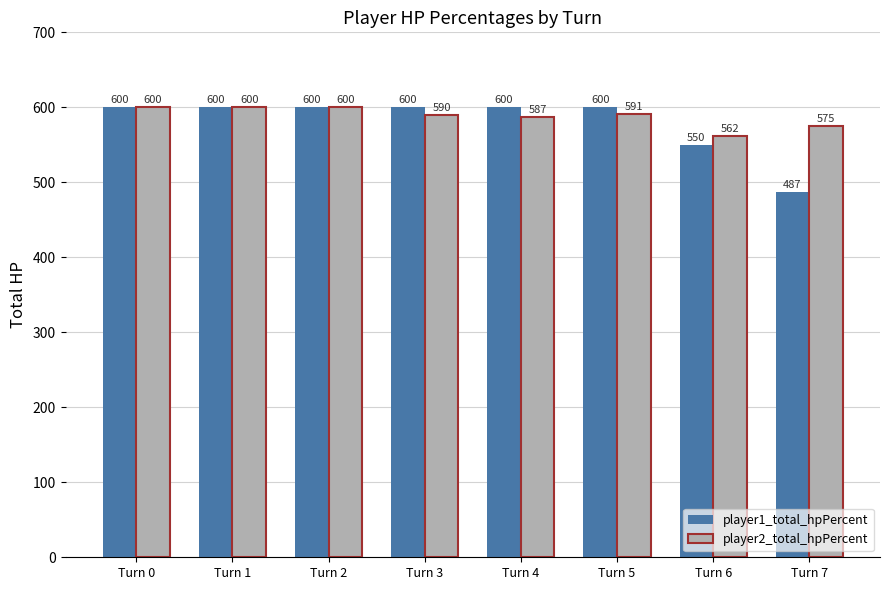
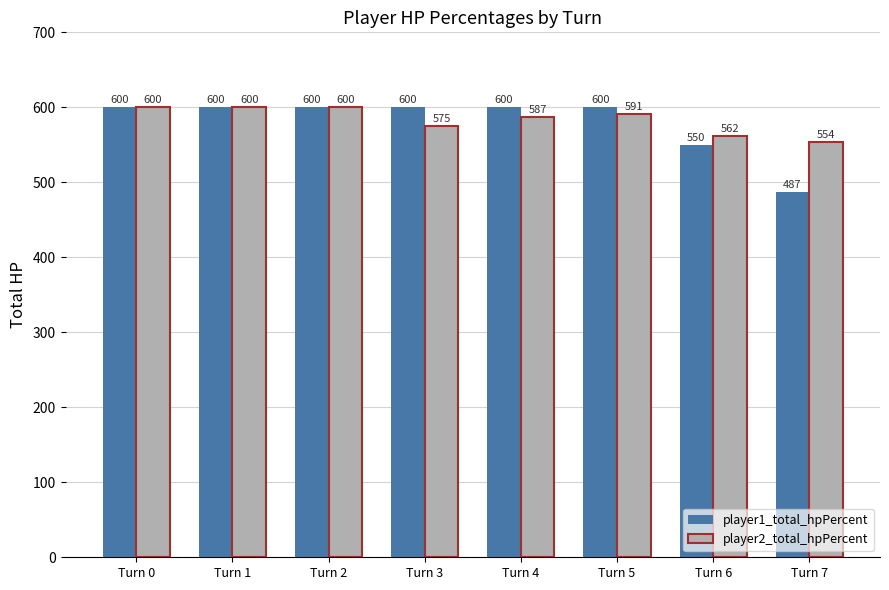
player2_total_hpPercent, Turn 3: 590 -> 575
player2_total_hpPercent, Turn 7: 575 -> 554
